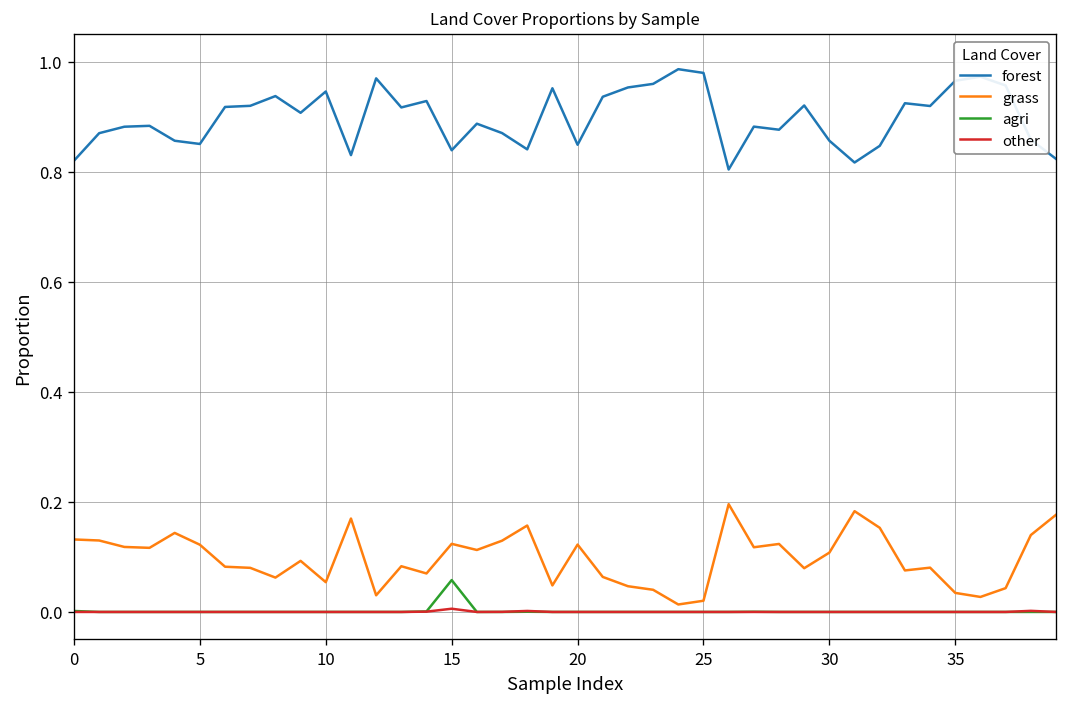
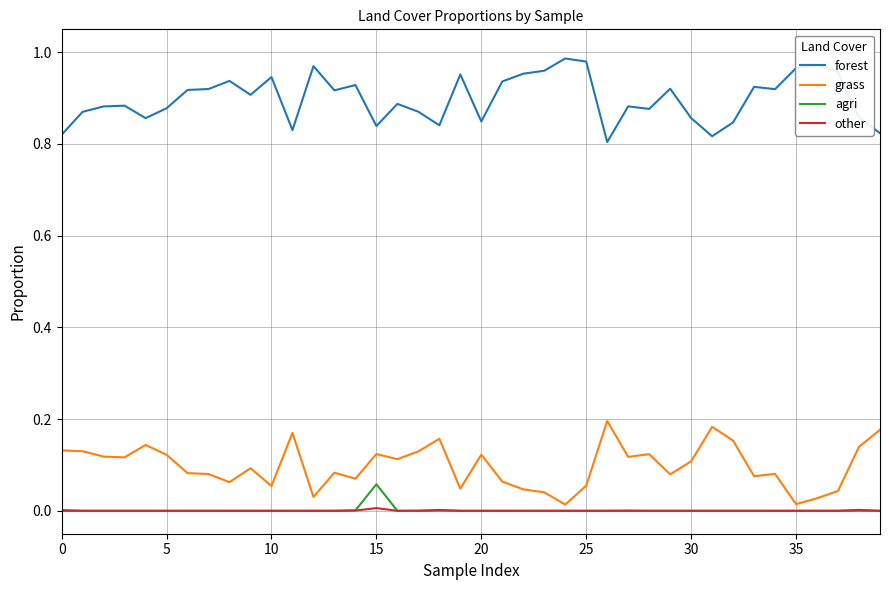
forest, 5: 0.85 -> 0.88
grass, 25: 0.02 -> 0.05
grass, 35: 0.03 -> 0.01
